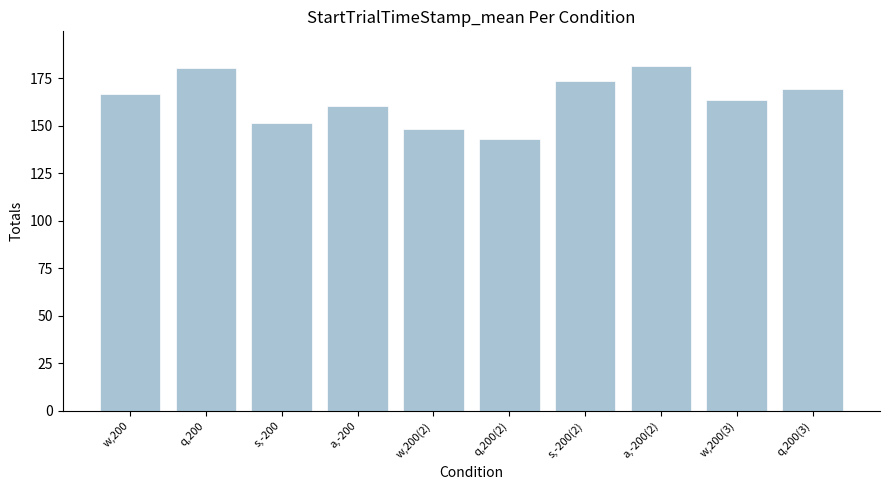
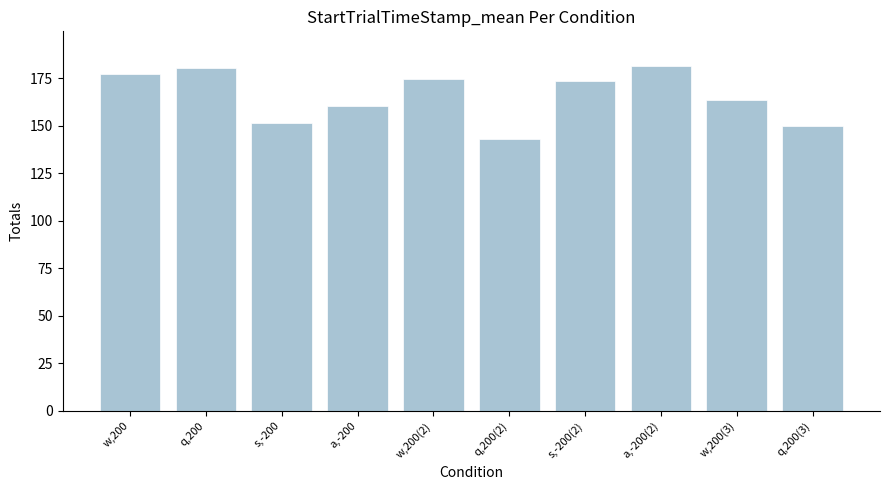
w,200: 166 -> 177
w,200(2): 148 -> 175
q,200(3): 169 -> 150
